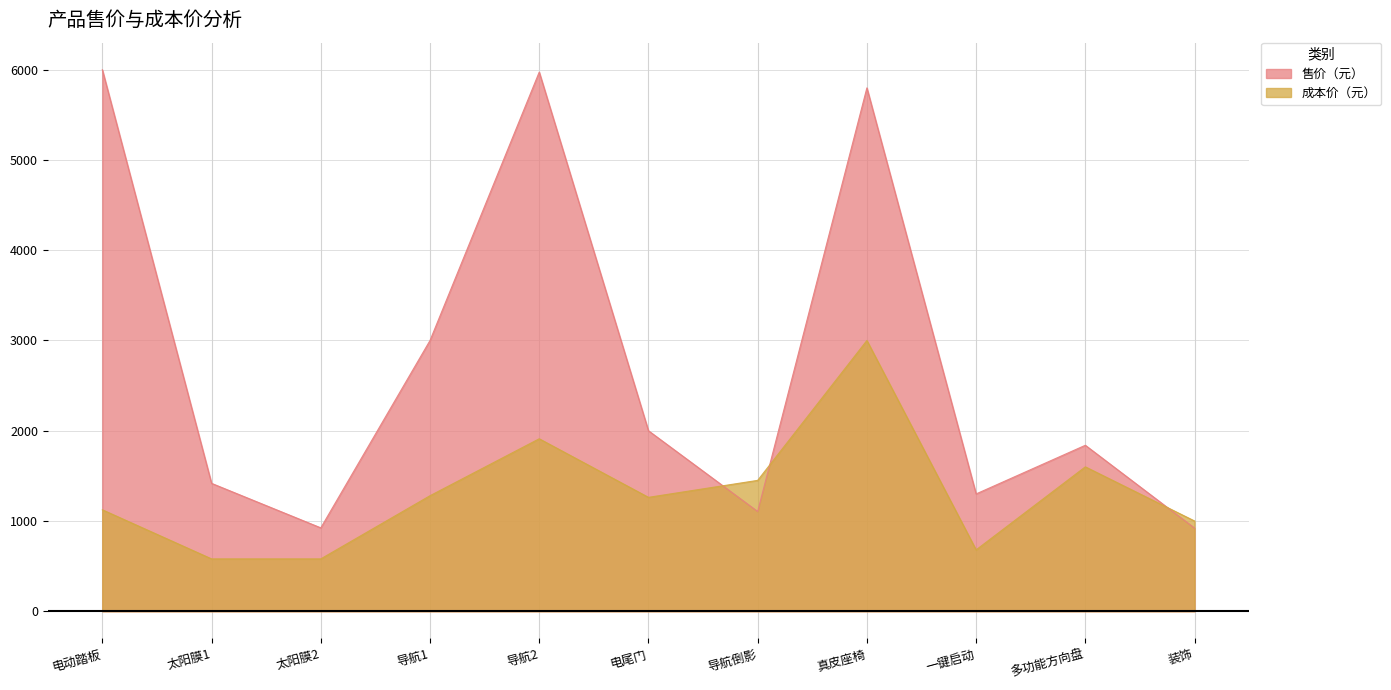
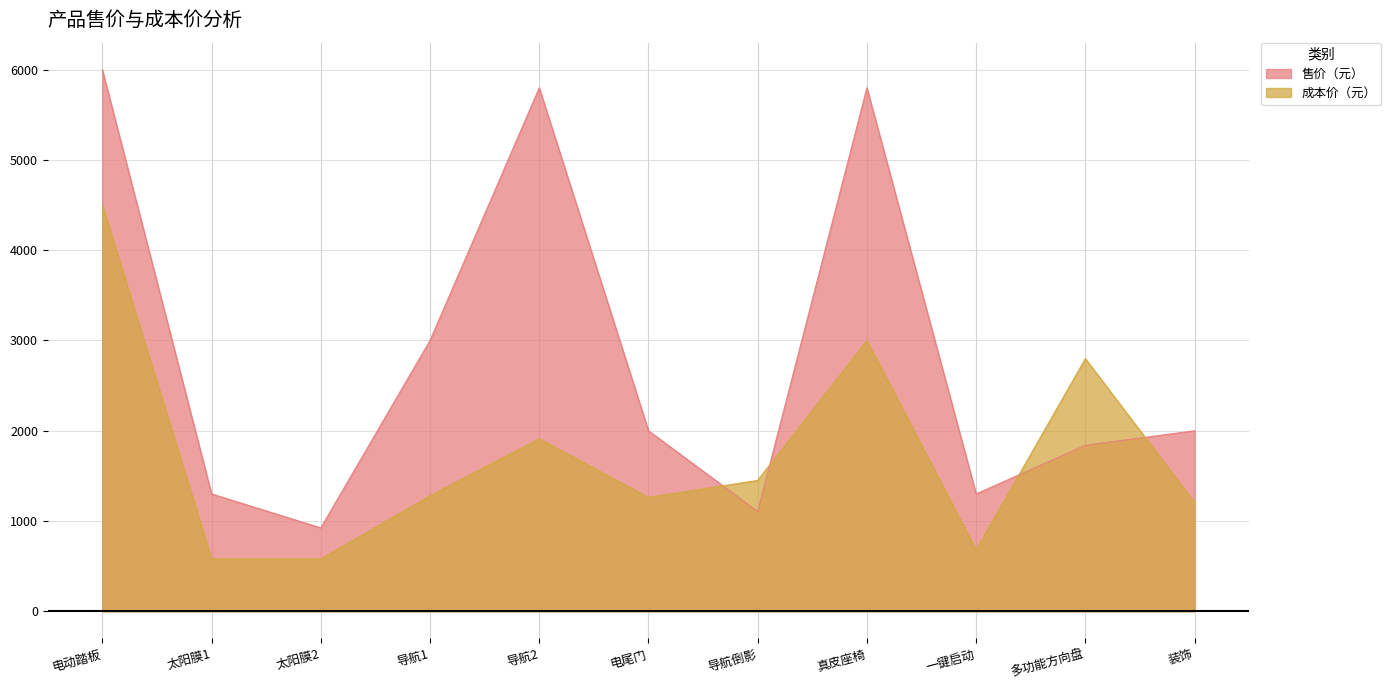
成本价（元）, 电动踏板: 1100 -> 4500
售价（元）, 太阳膜1: 1400 -> 1300
售价（元）, 导航2: 6000 -> 5800
成本价（元）, 多功能方向盘: 1600 -> 2800
售价（元）, 装饰: 900 -> 2000
成本价（元）, 装饰: 1000 -> 1200
